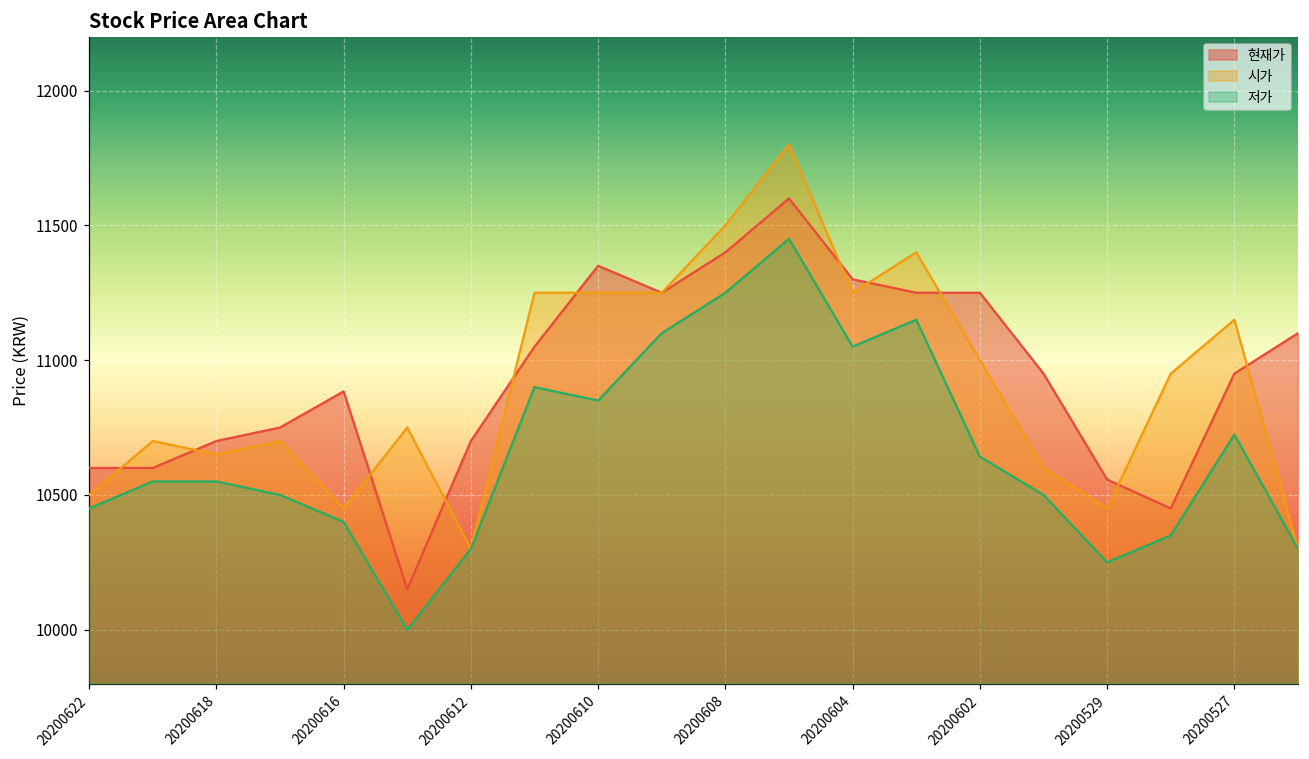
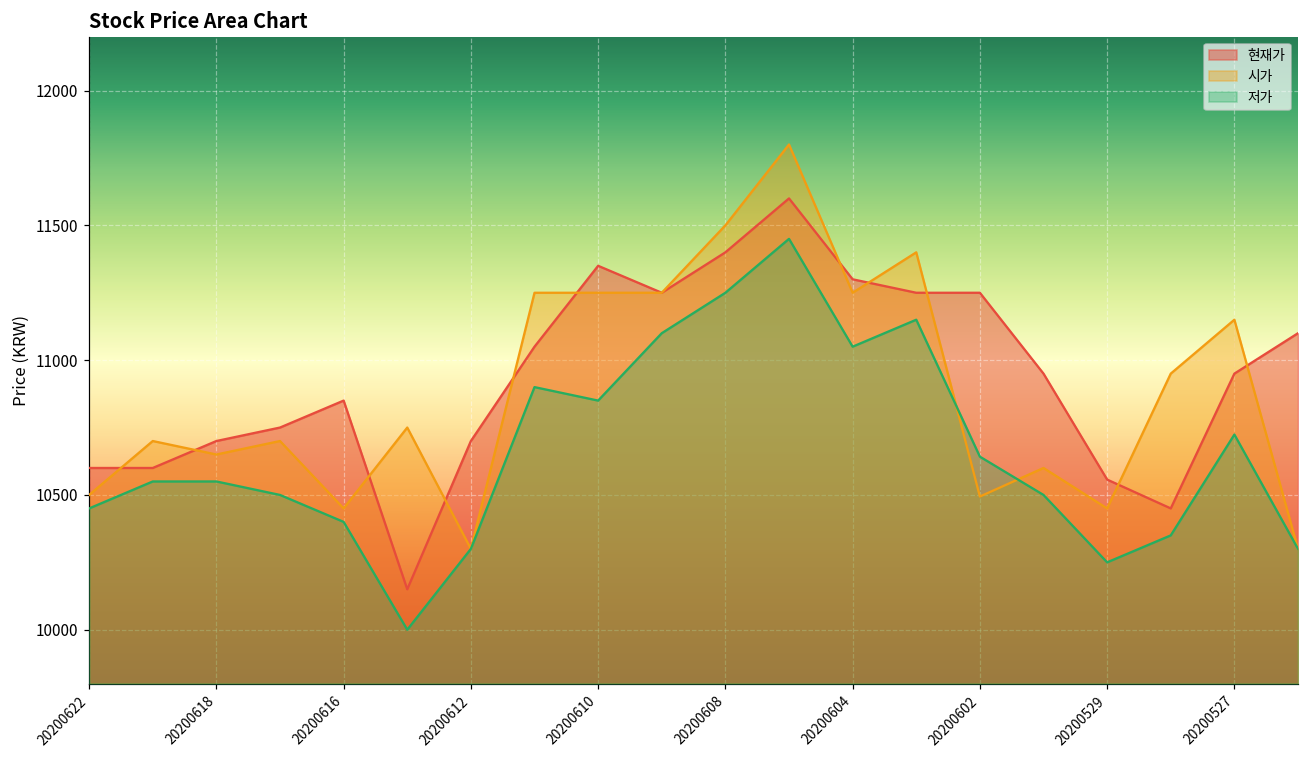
현재가, 20200616: 10880 -> 10850
시가, 20200602: 11000 -> 10490
